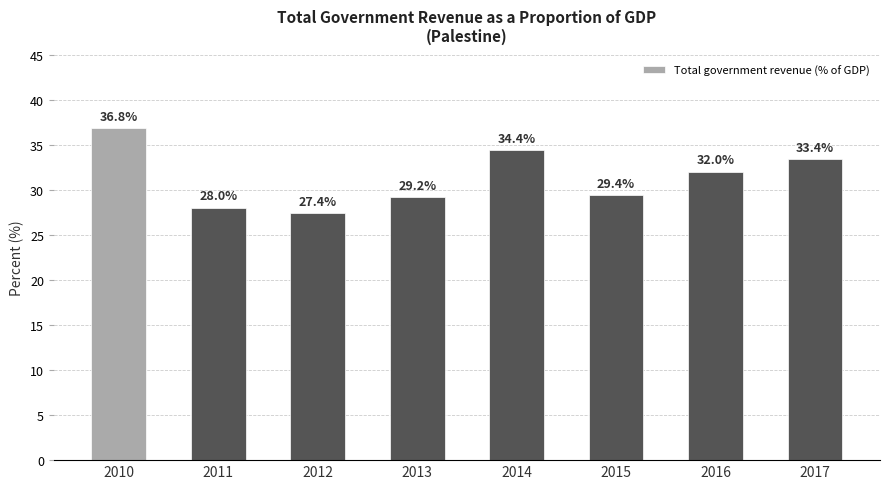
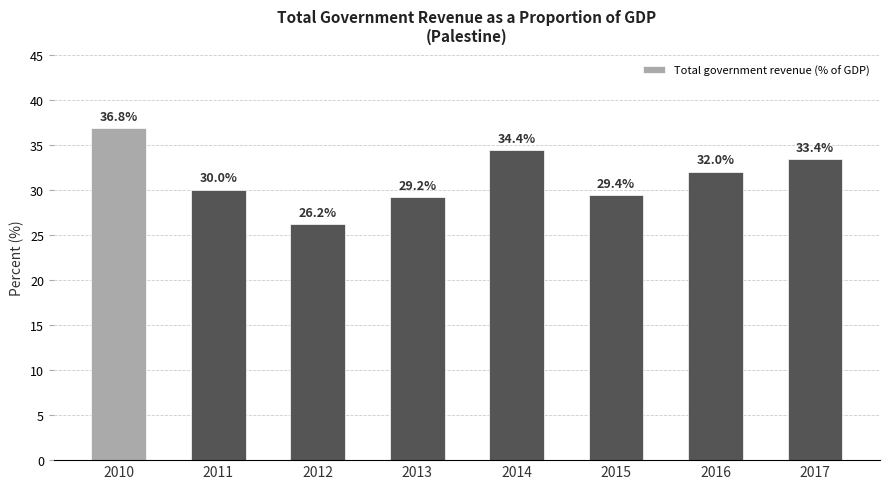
2011: 28.0% -> 30.0%
2012: 27.4% -> 26.2%
